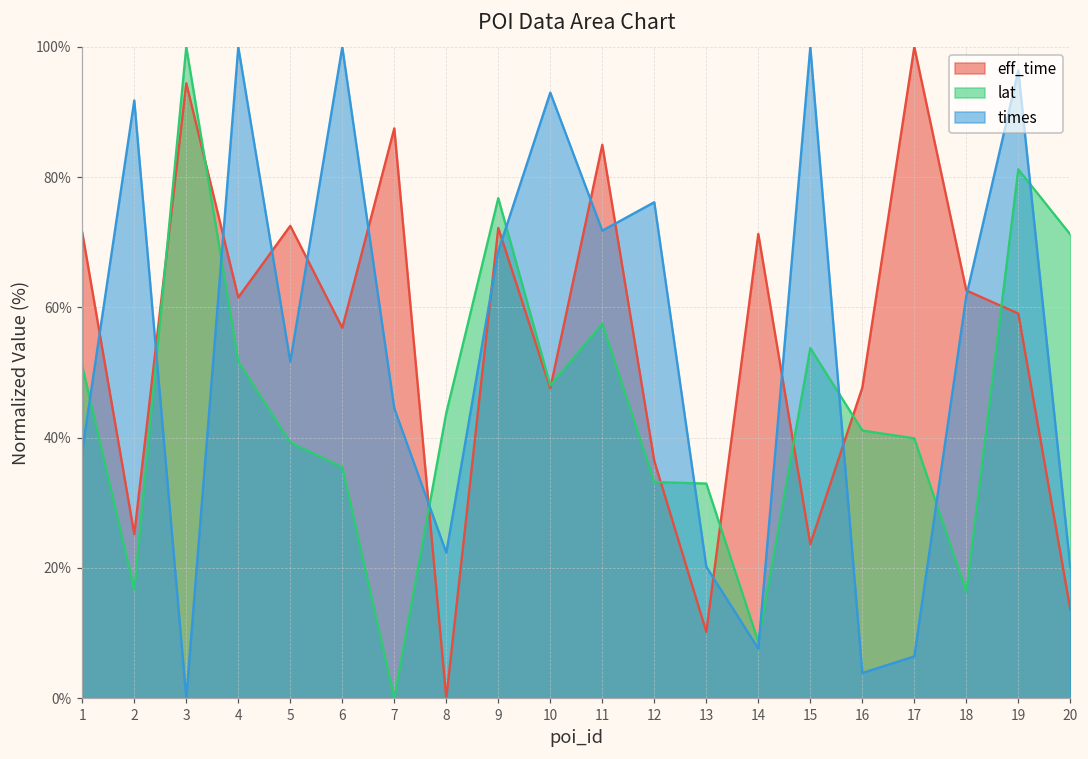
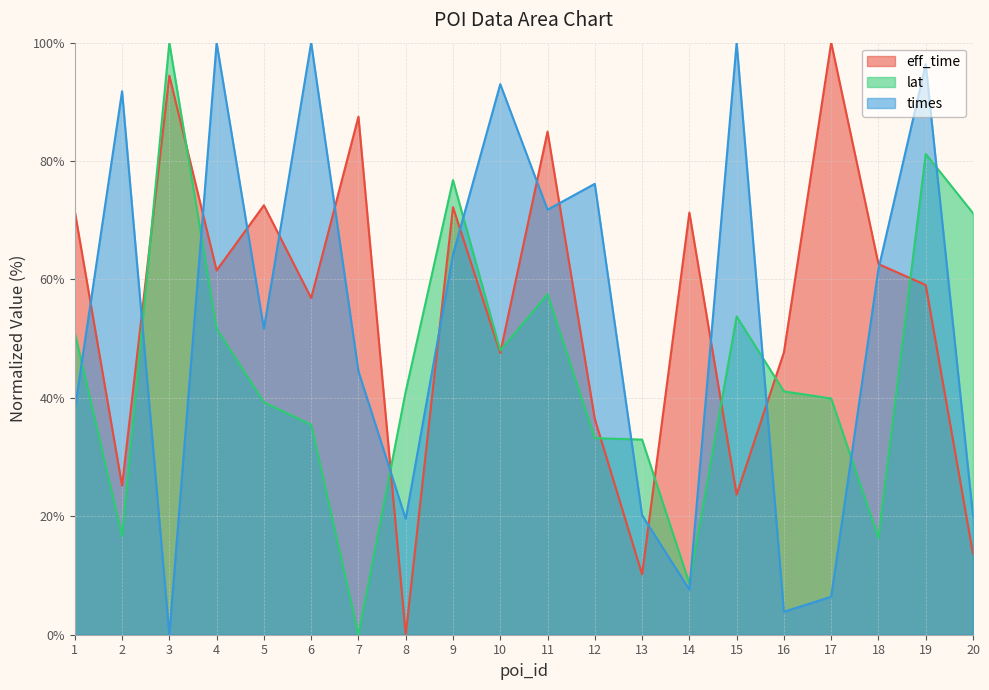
lat, 8: 44% -> 41%
times, 8: 22% -> 20%
times, 9: 69% -> 64%
